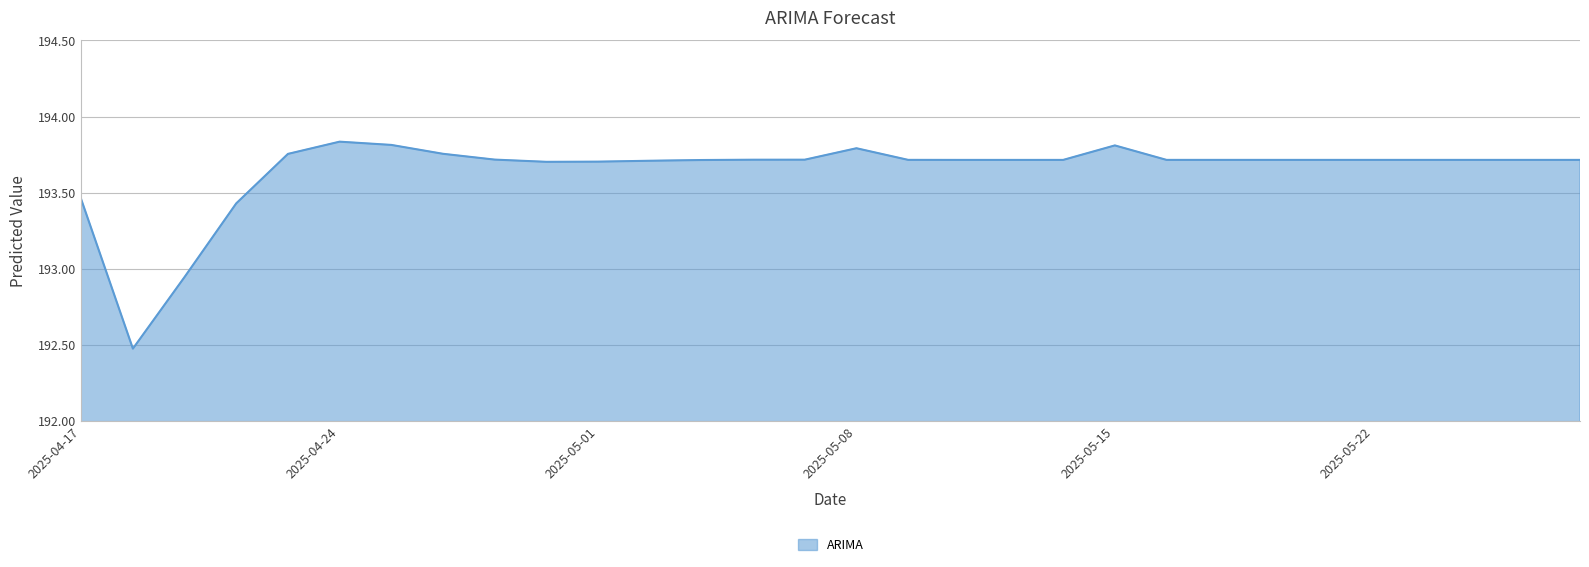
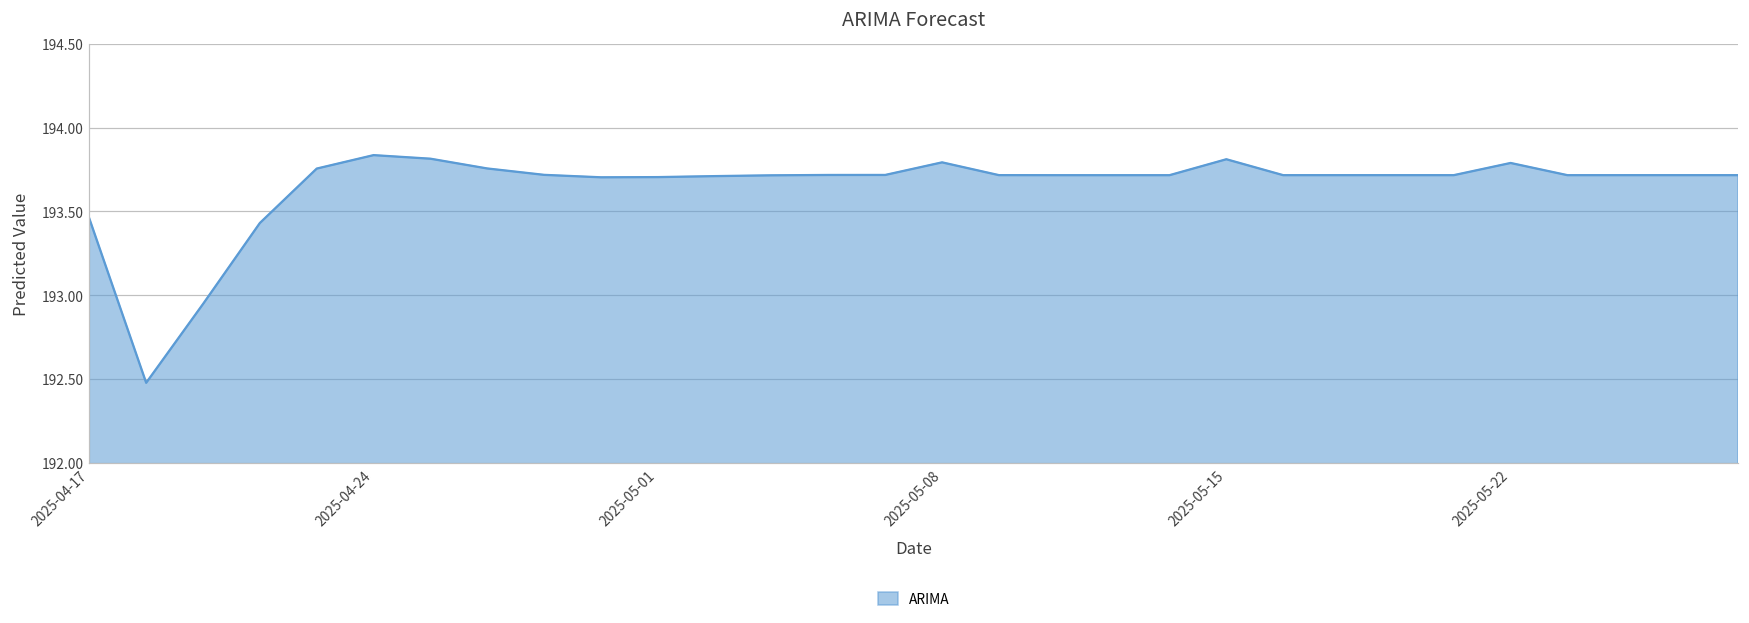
2025-05-22: 193.72 -> 193.79
